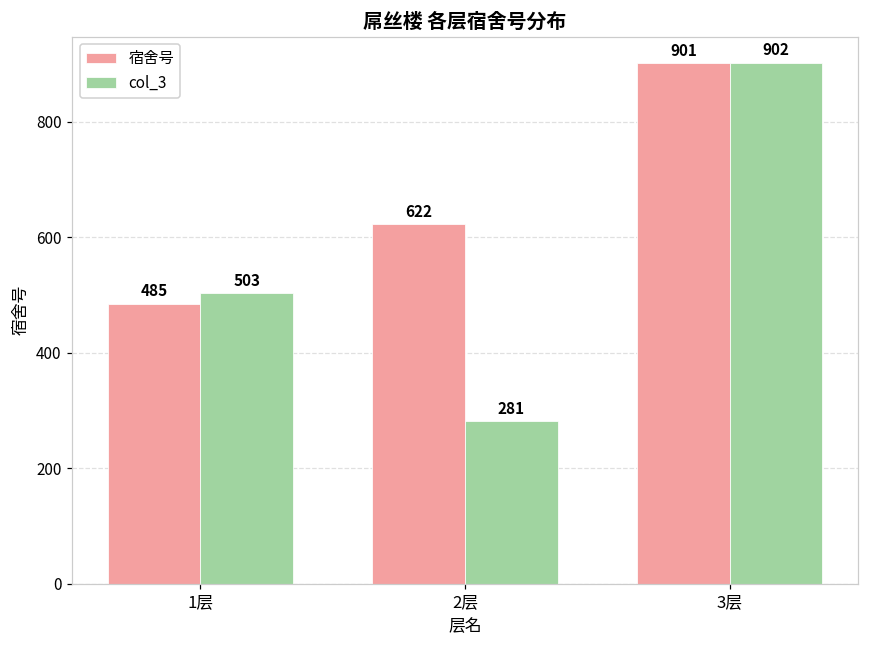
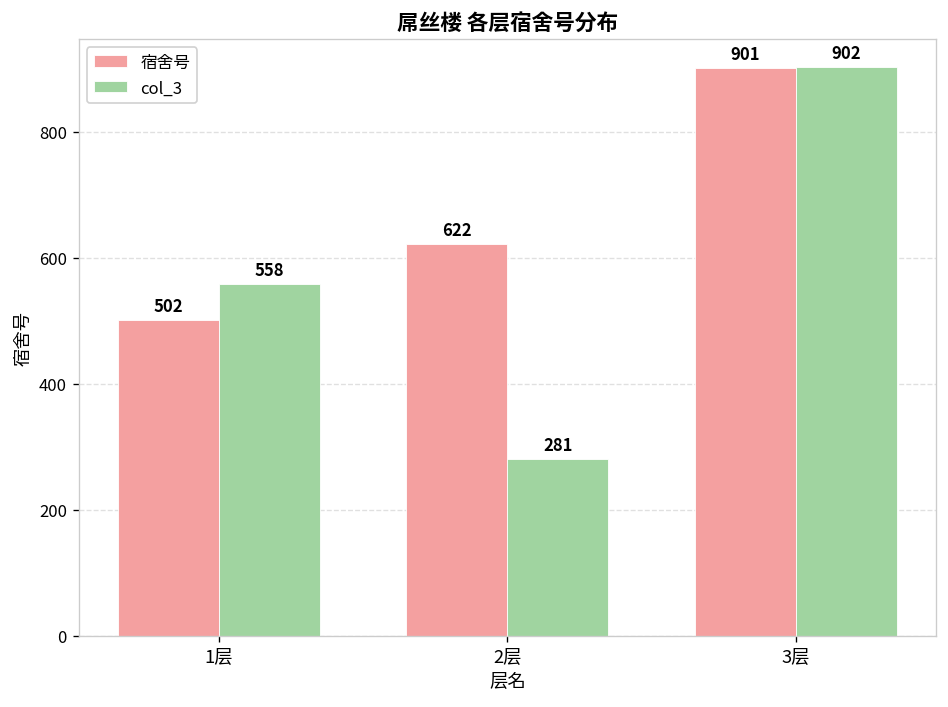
宿舍号, 1层: 485 -> 502
col_3, 1层: 503 -> 558
